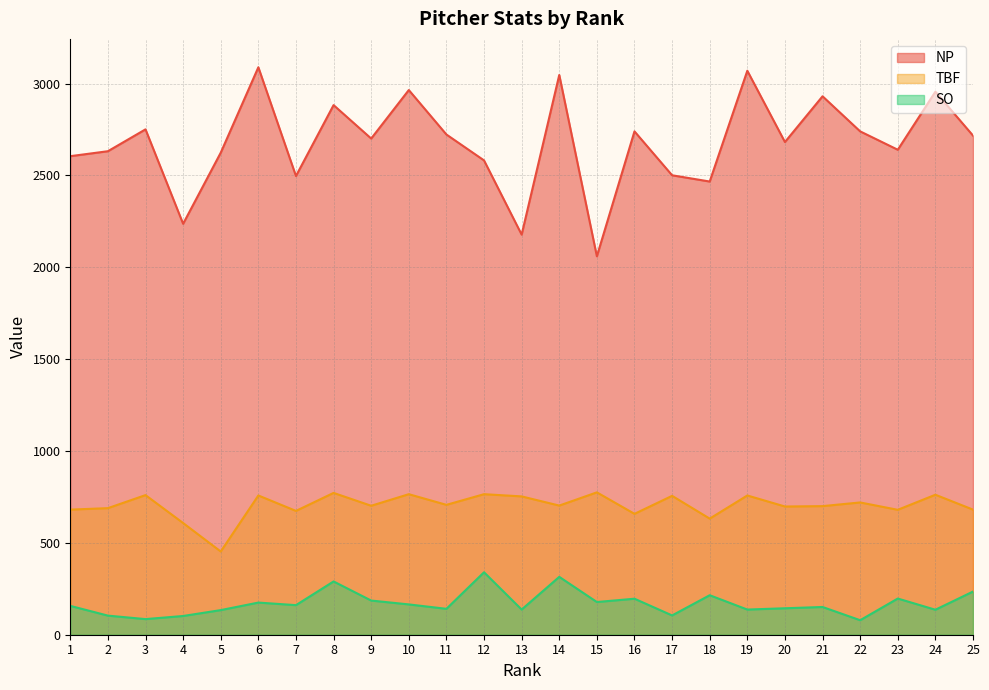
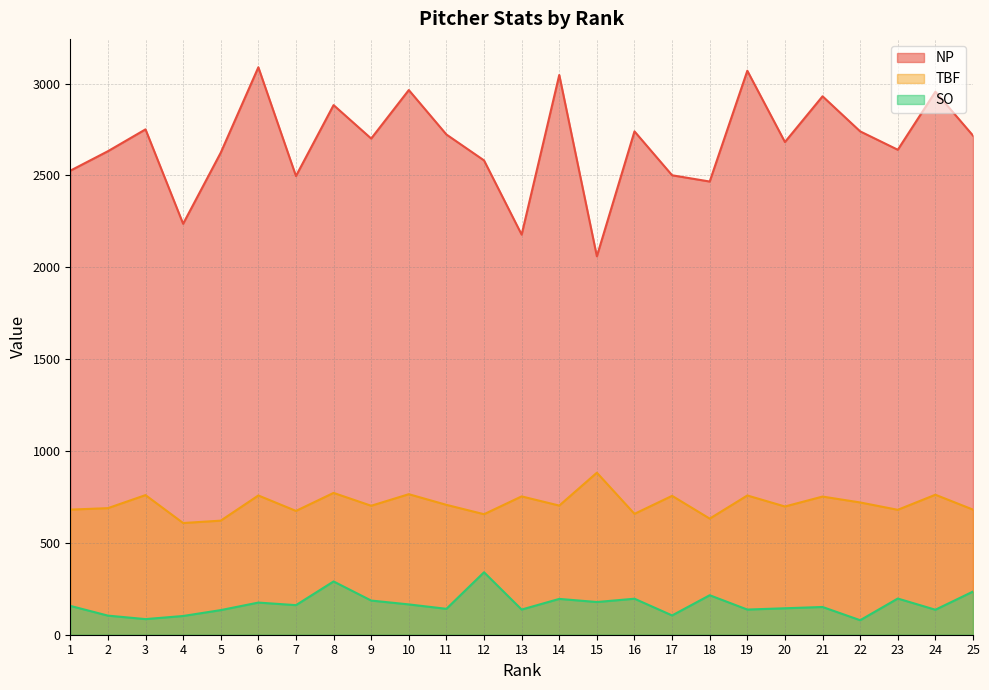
NP, 1: 2610 -> 2530
TBF, 5: 450 -> 620
TBF, 12: 770 -> 660
SO, 14: 320 -> 200
TBF, 15: 780 -> 880
TBF, 21: 700 -> 750
